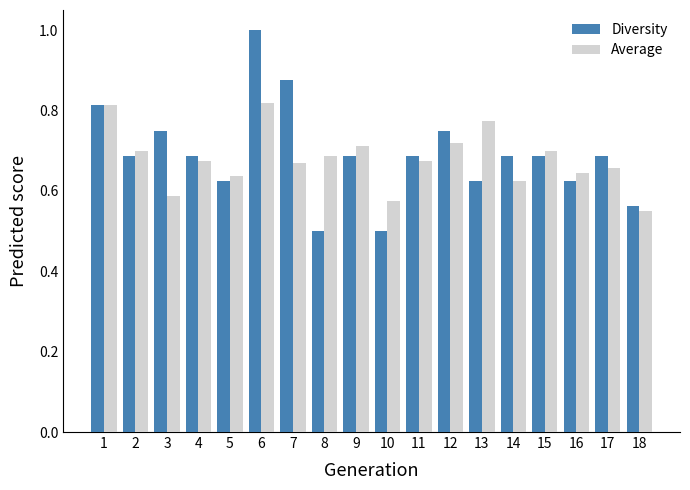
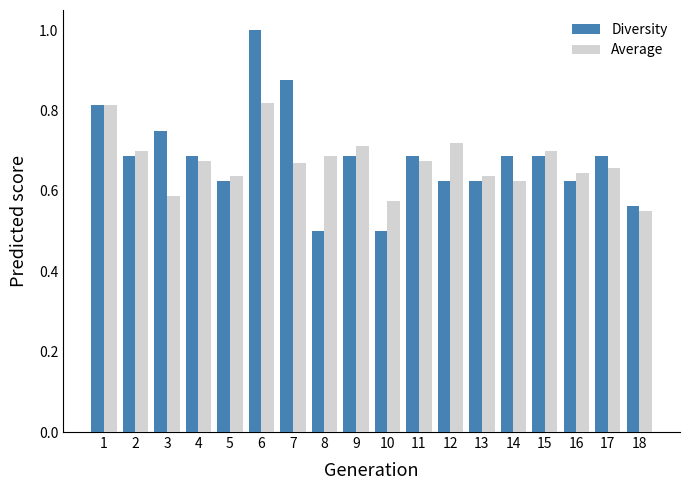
Diversity, 12: 0.75 -> 0.63
Average, 13: 0.78 -> 0.64
